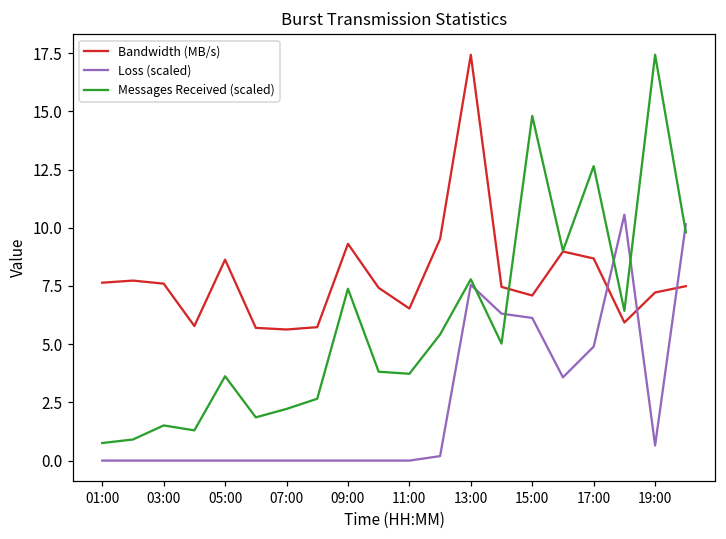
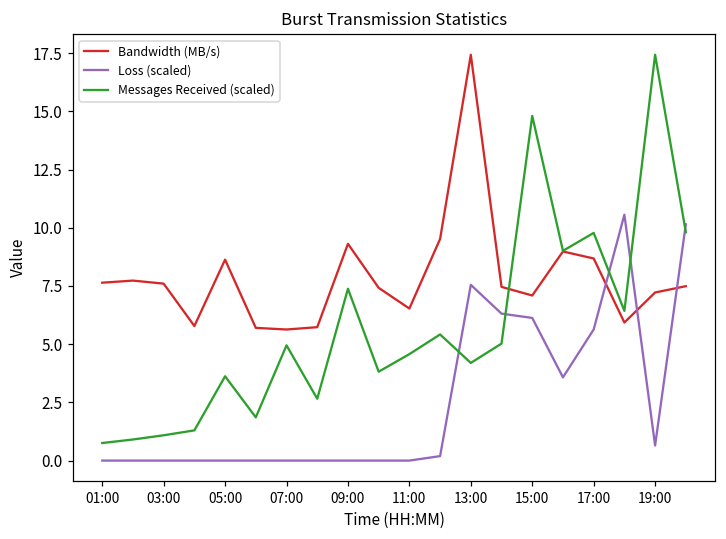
Messages Received (scaled), 03:00: 1.5 -> 1.1
Messages Received (scaled), 07:00: 2.2 -> 4.9
Messages Received (scaled), 11:00: 3.7 -> 4.6
Messages Received (scaled), 13:00: 7.8 -> 4.2
Loss (scaled), 17:00: 4.9 -> 5.6
Messages Received (scaled), 17:00: 12.6 -> 9.8
